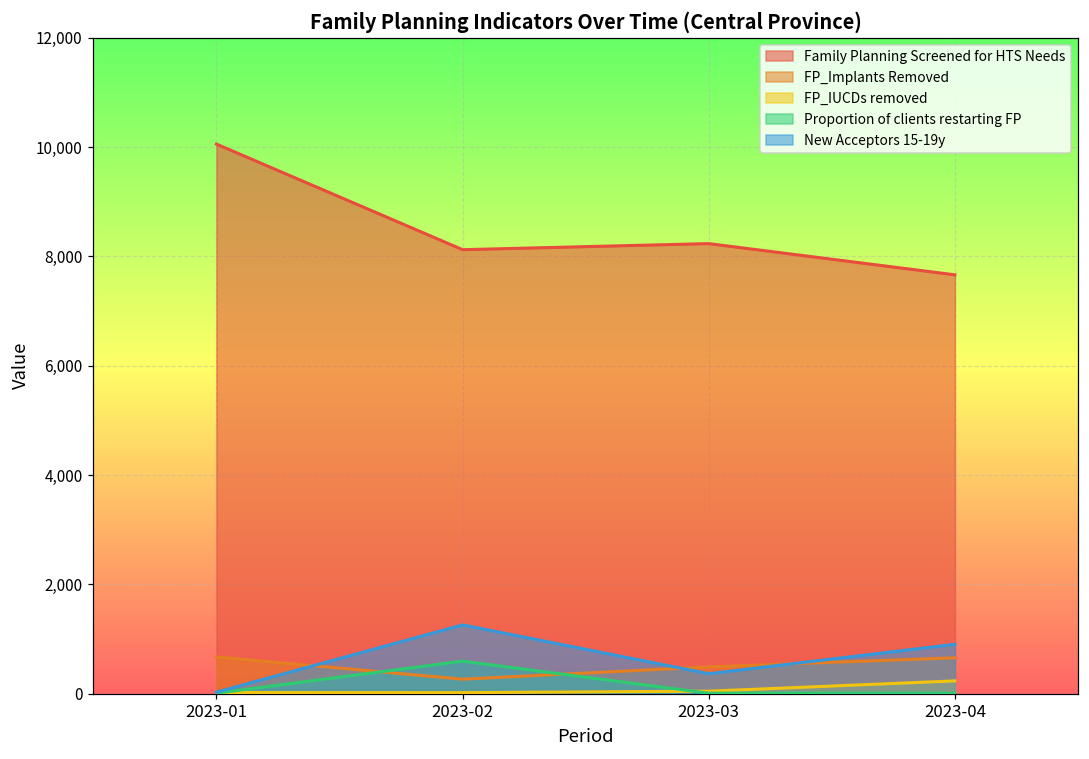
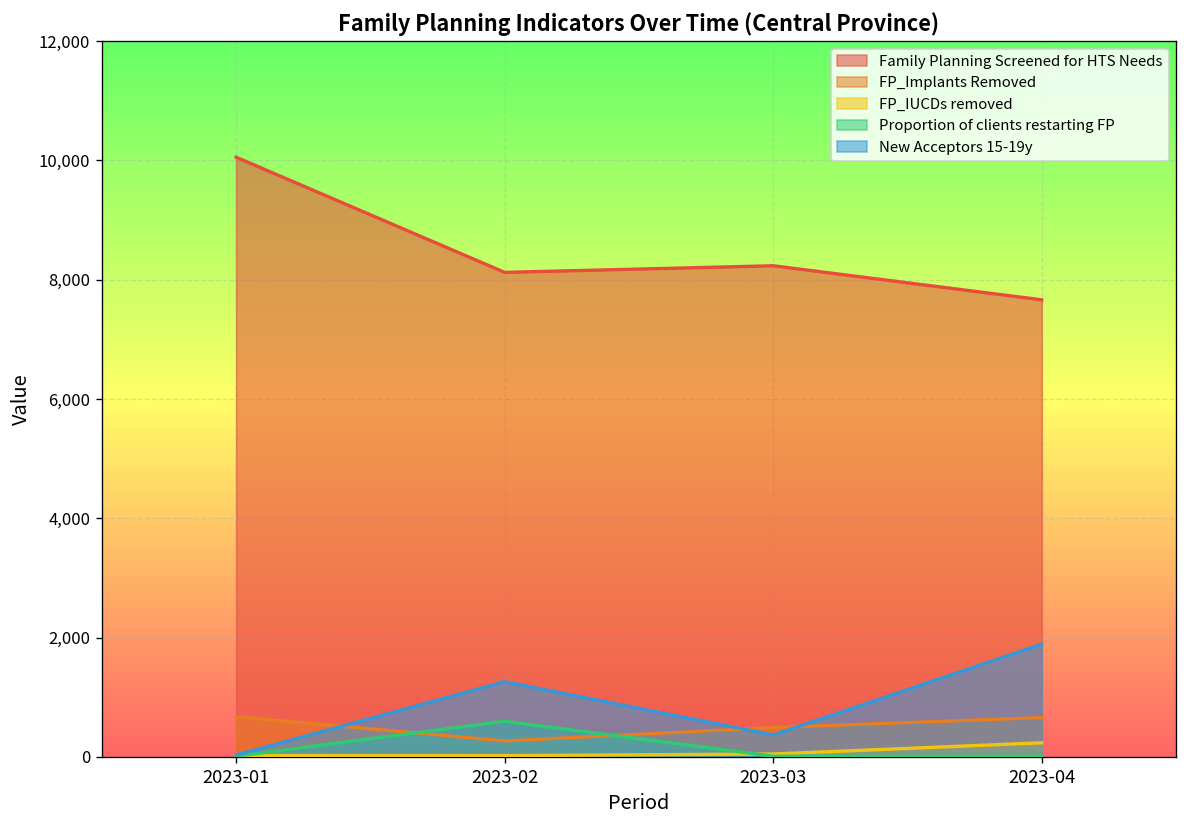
New Acceptors 15-19y, 2023-04: 900 -> 1,900
